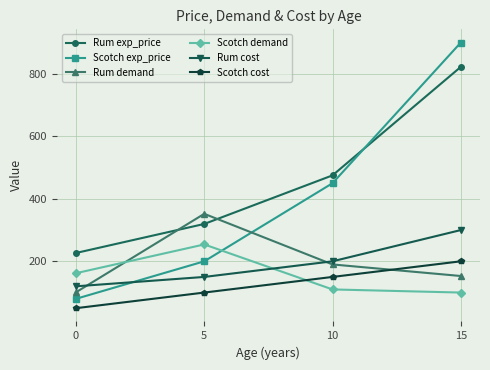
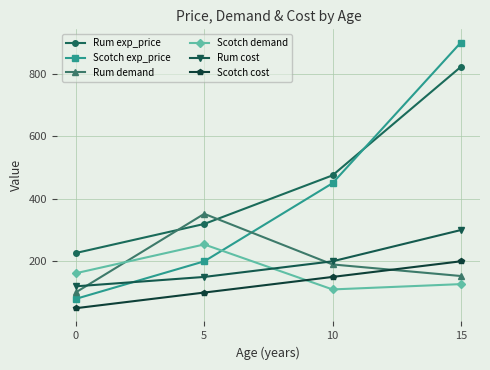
Scotch demand, 15: 100 -> 130
